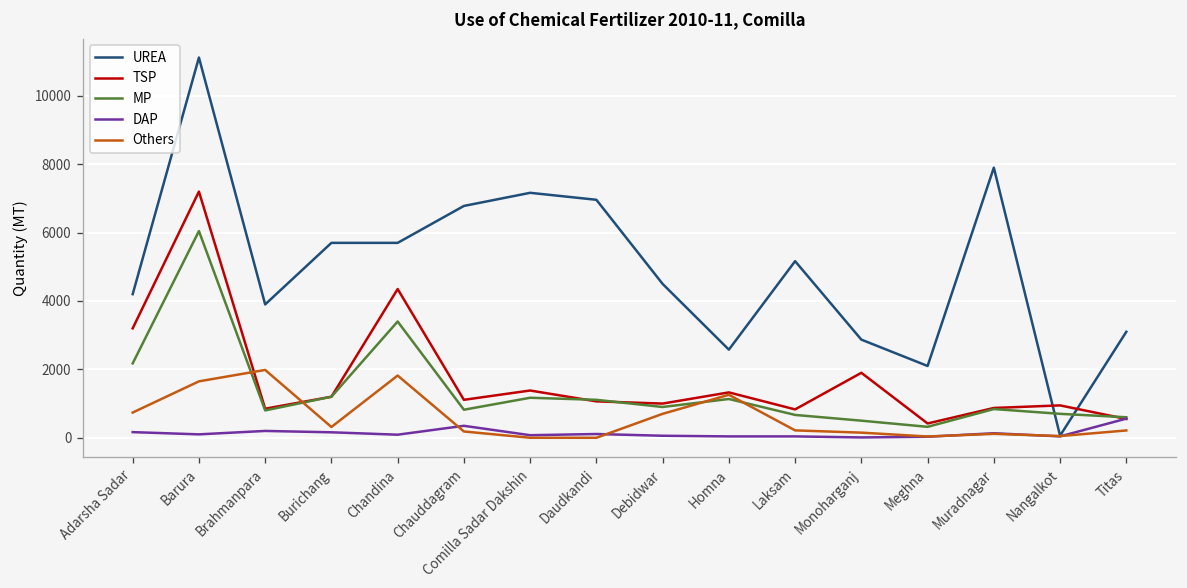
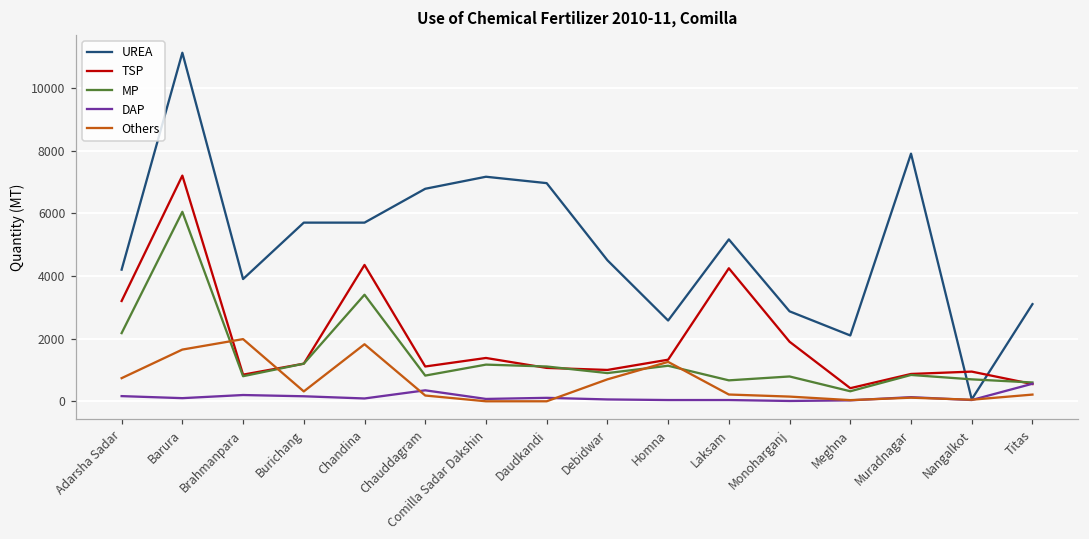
TSP, Laksam: 800 -> 4200
MP, Monoharganj: 500 -> 800
